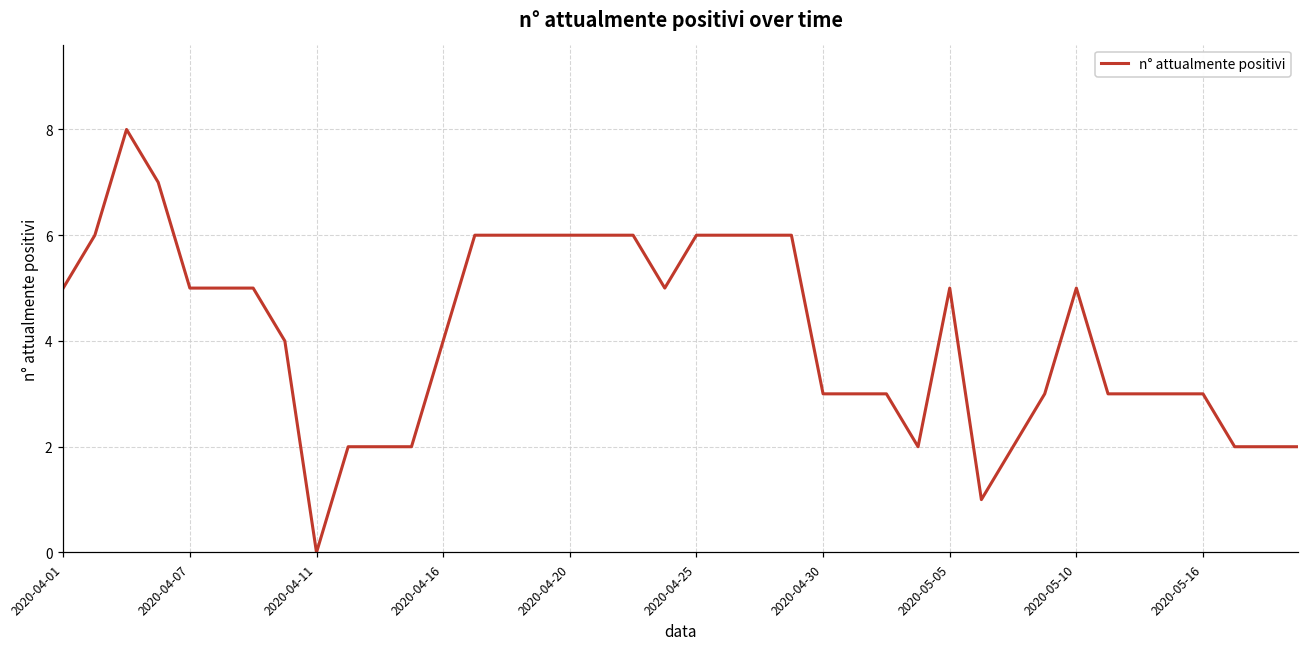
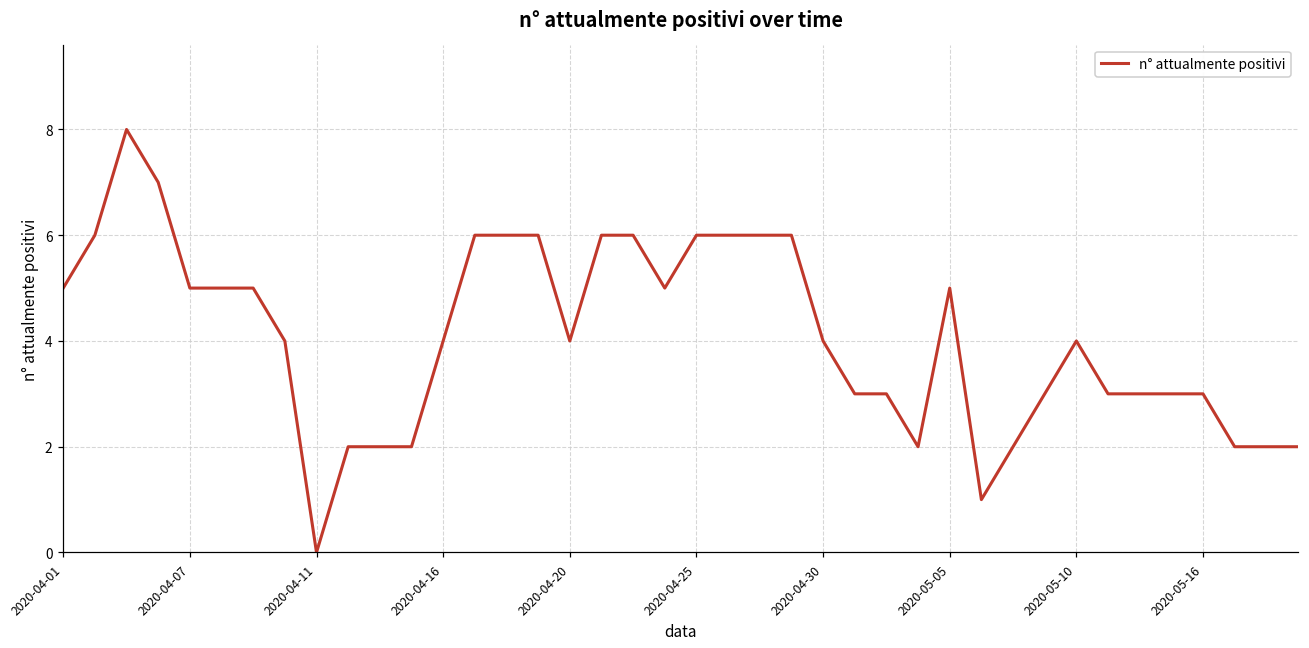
2020-04-20: 6 -> 4
2020-04-30: 3 -> 4
2020-05-10: 5 -> 4
